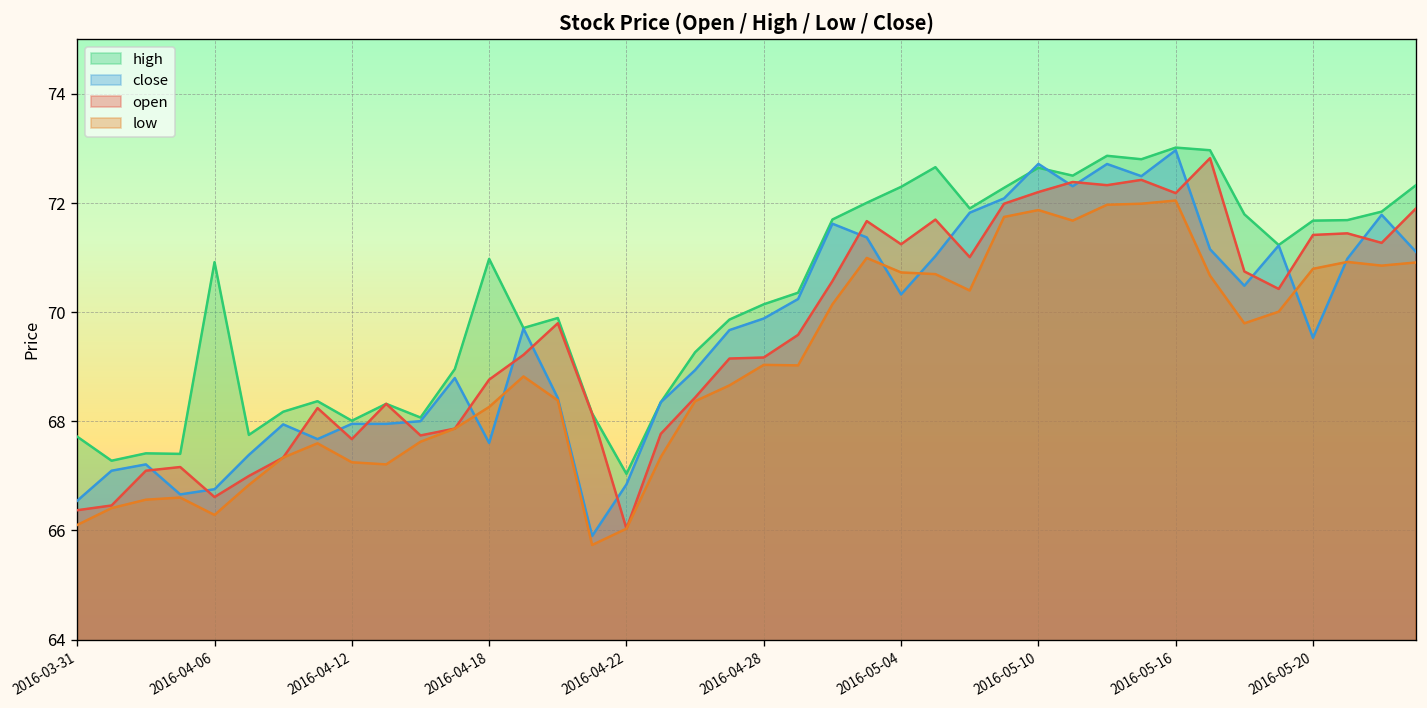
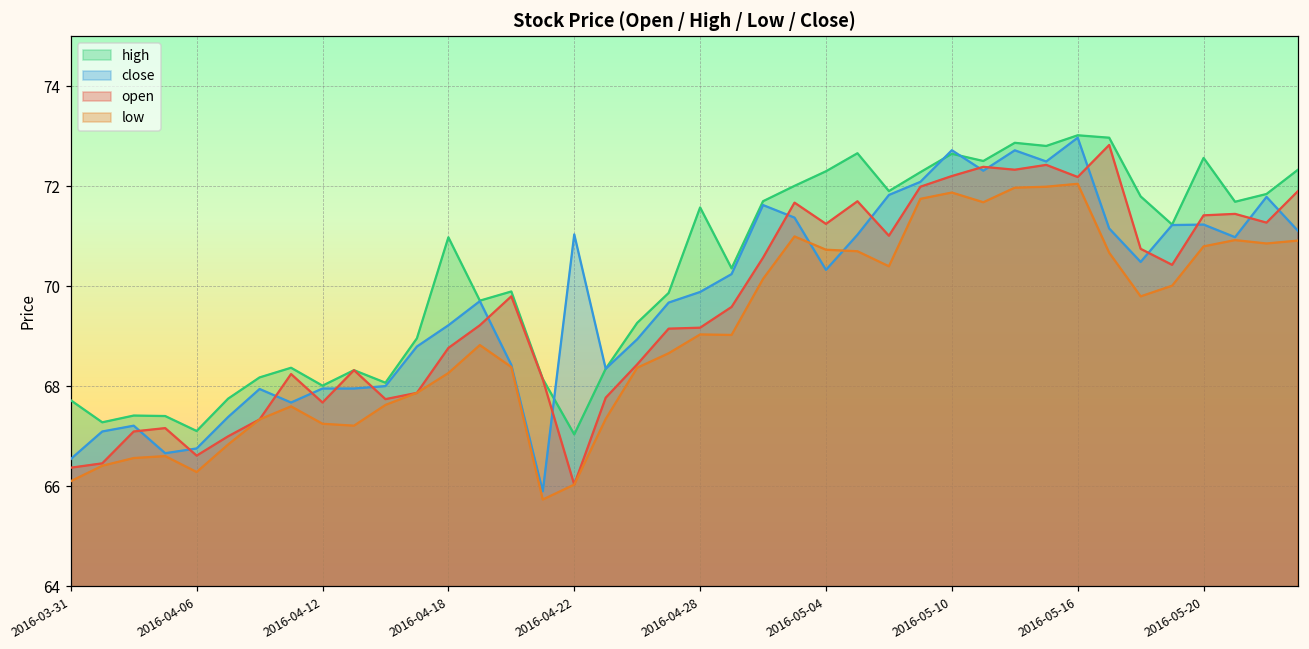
high, 2016-04-06: 70.9 -> 67.1
close, 2016-04-18: 67.6 -> 69.2
close, 2016-04-22: 66.8 -> 71.0
high, 2016-04-28: 70.1 -> 71.6
high, 2016-05-20: 71.7 -> 72.6
close, 2016-05-20: 69.5 -> 71.2
